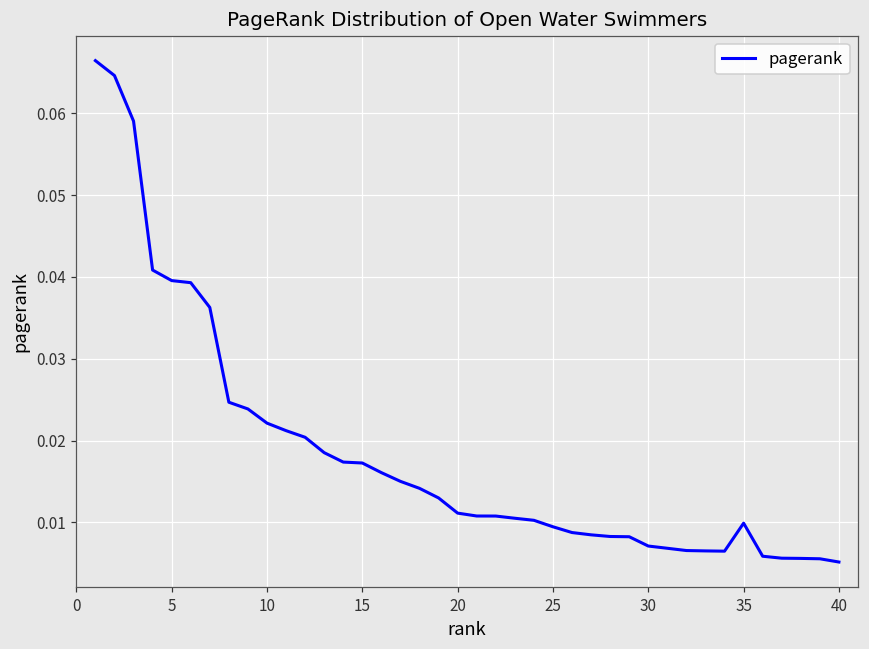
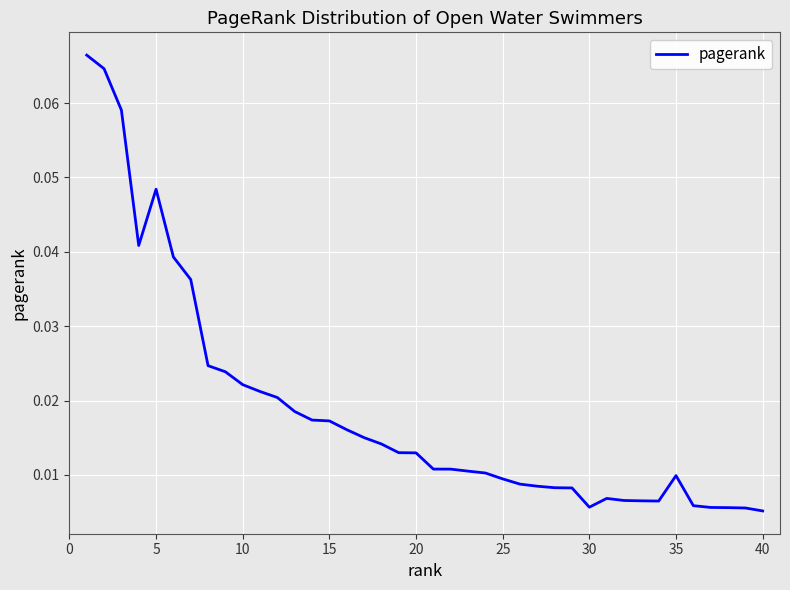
5: 0.040 -> 0.048
20: 0.011 -> 0.013
30: 0.007 -> 0.006
